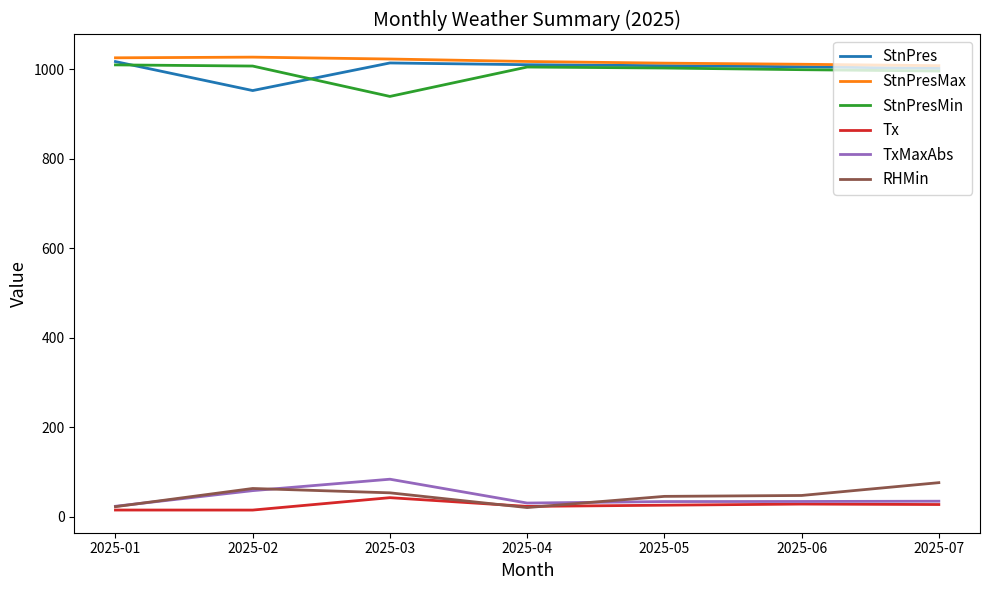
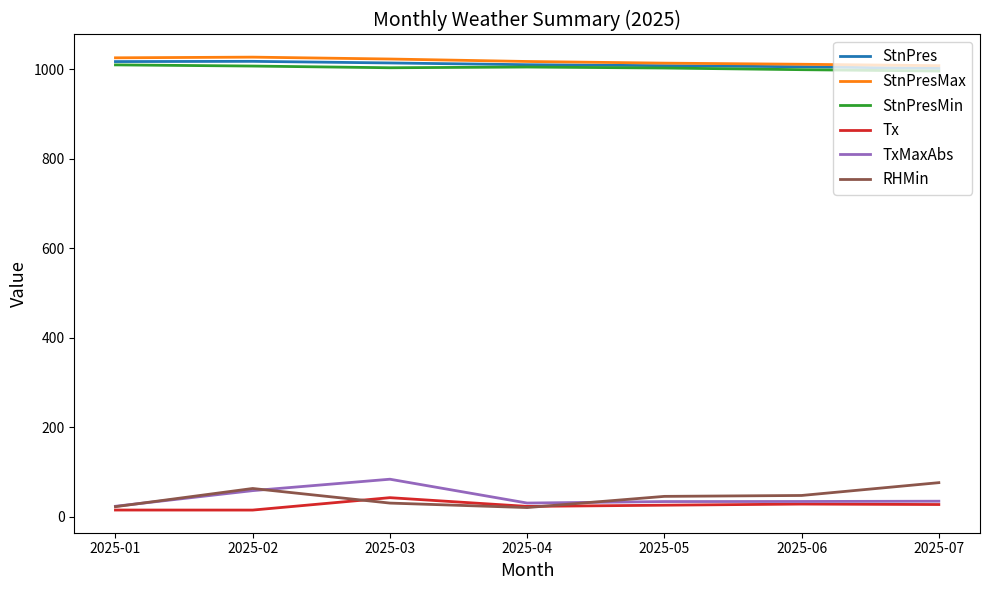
StnPres, 2025-02: 950 -> 1020
StnPresMin, 2025-03: 940 -> 1000
RHMin, 2025-03: 50 -> 30
